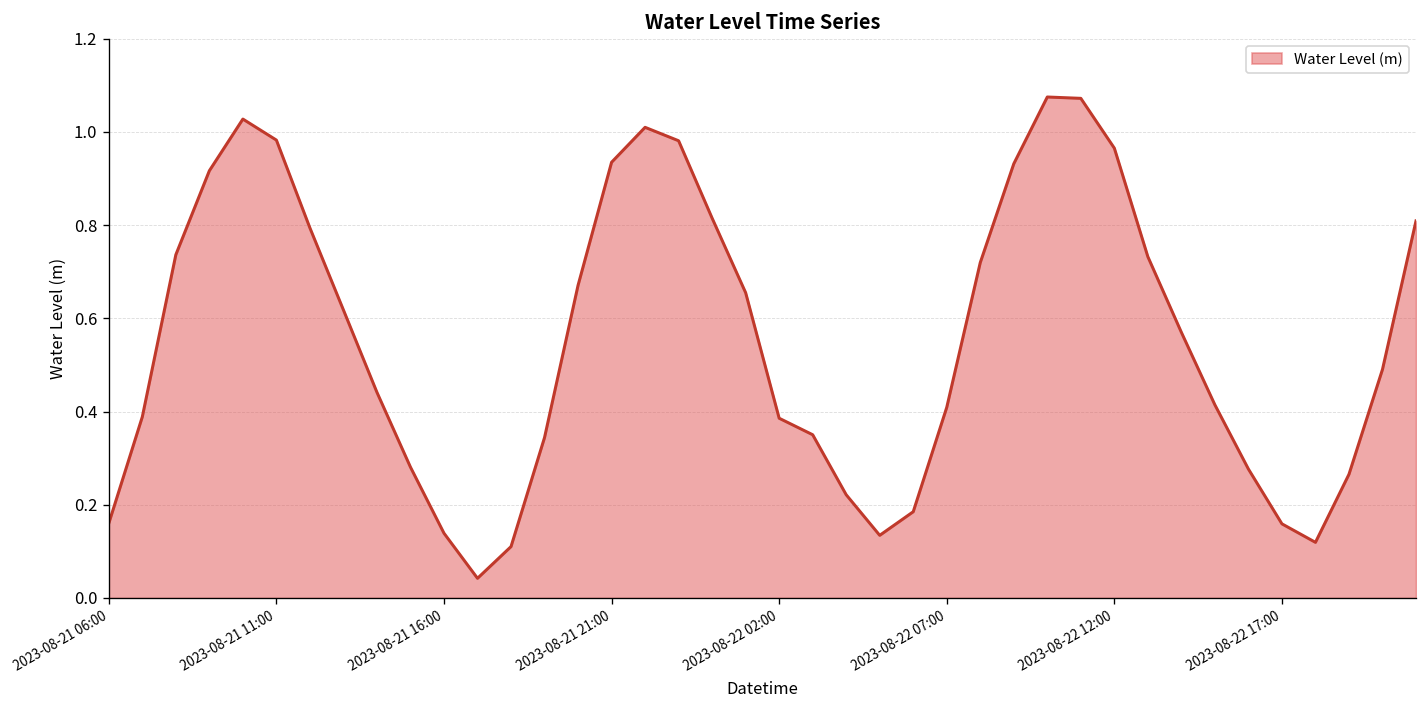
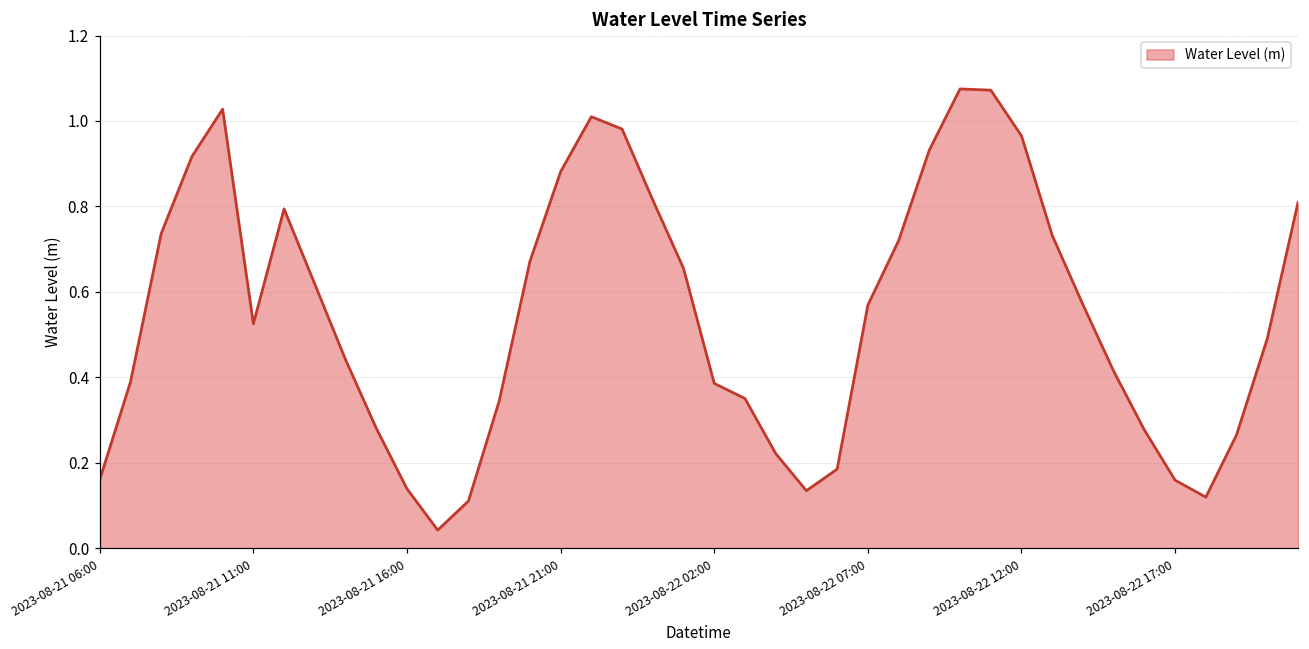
2023-08-21 11:00: 0.98 -> 0.53
2023-08-21 21:00: 0.94 -> 0.88
2023-08-22 07:00: 0.41 -> 0.57
